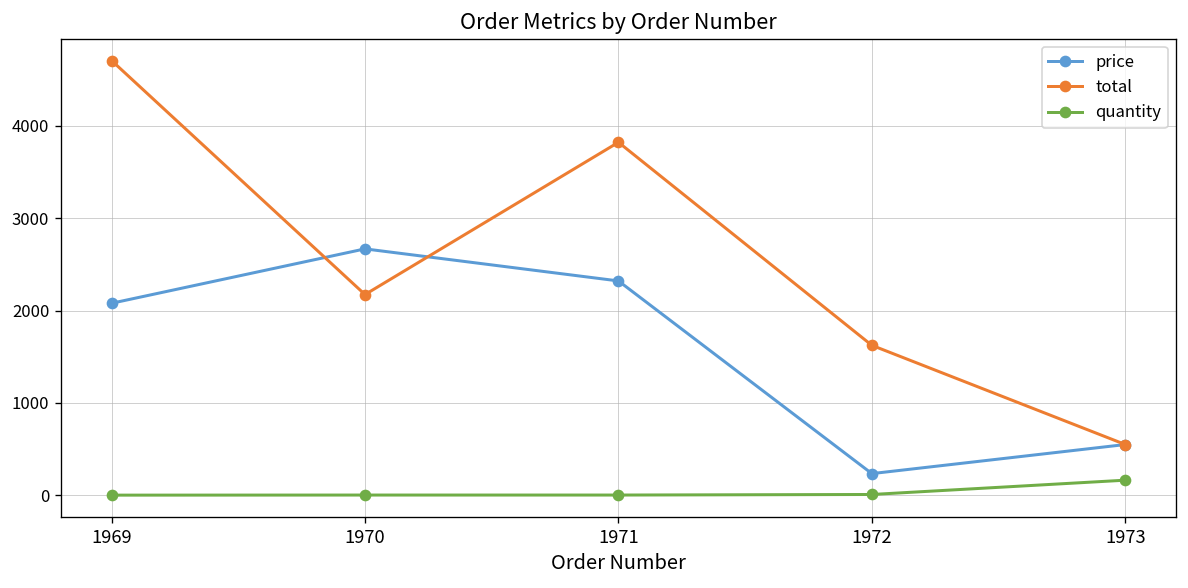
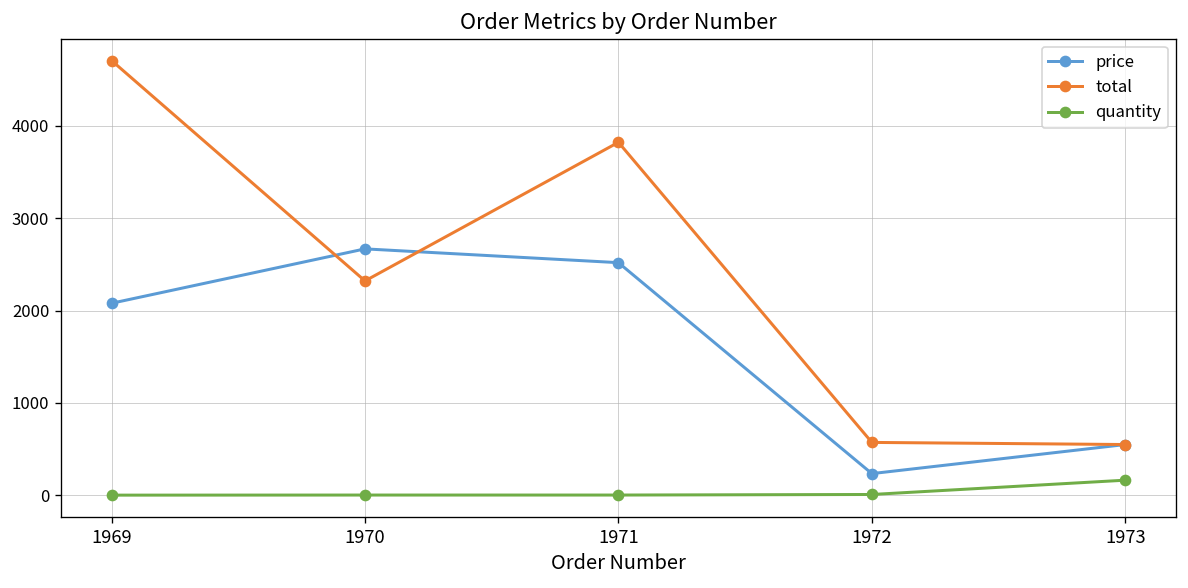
total, 1970: 2200 -> 2300
price, 1971: 2300 -> 2500
total, 1972: 1600 -> 600
